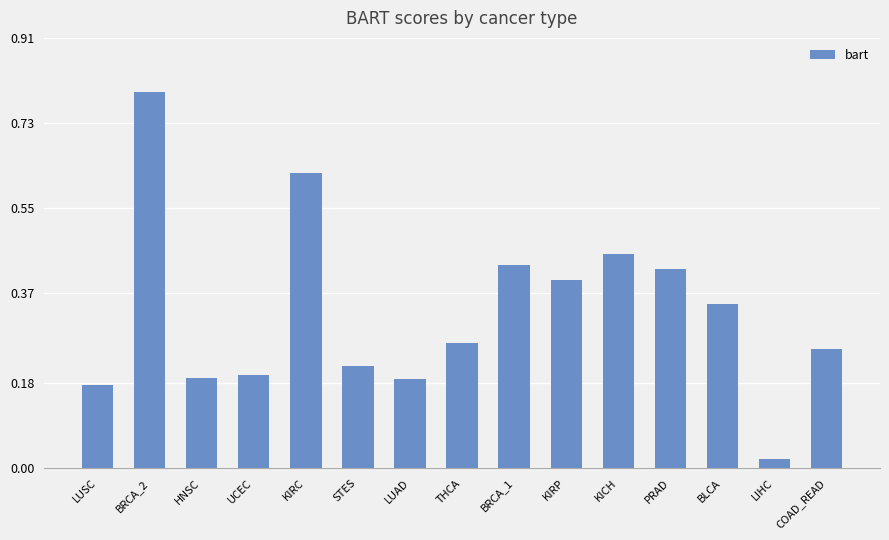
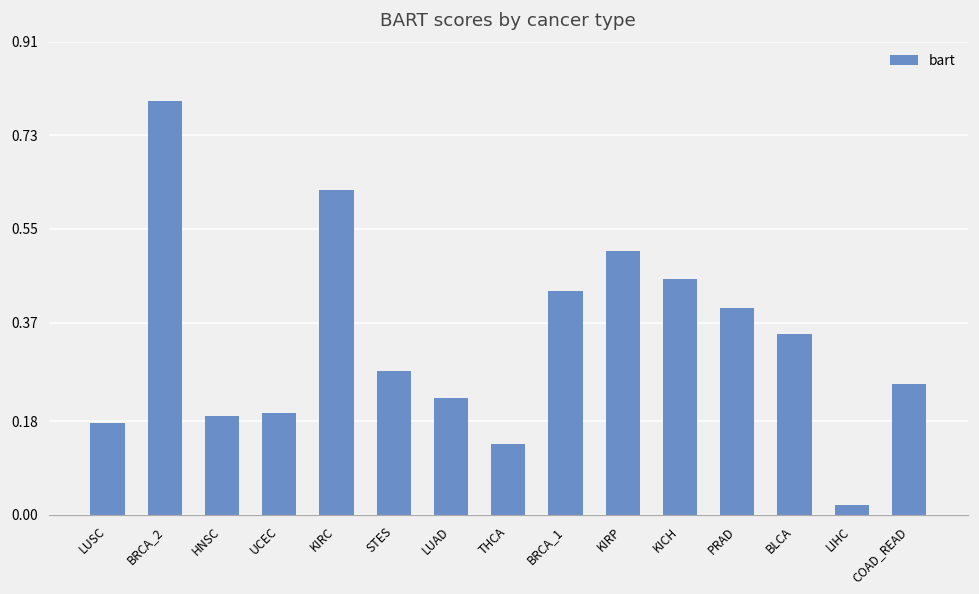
STES: 0.22 -> 0.28
LUAD: 0.19 -> 0.23
THCA: 0.26 -> 0.14
KIRP: 0.40 -> 0.51
PRAD: 0.42 -> 0.40
